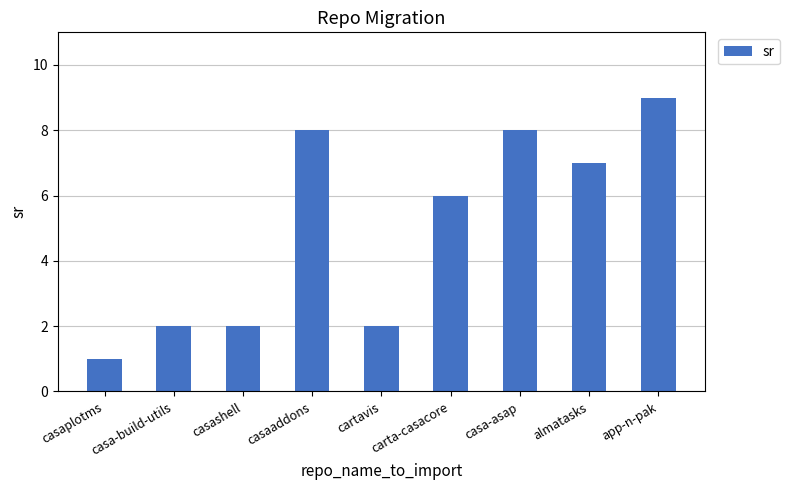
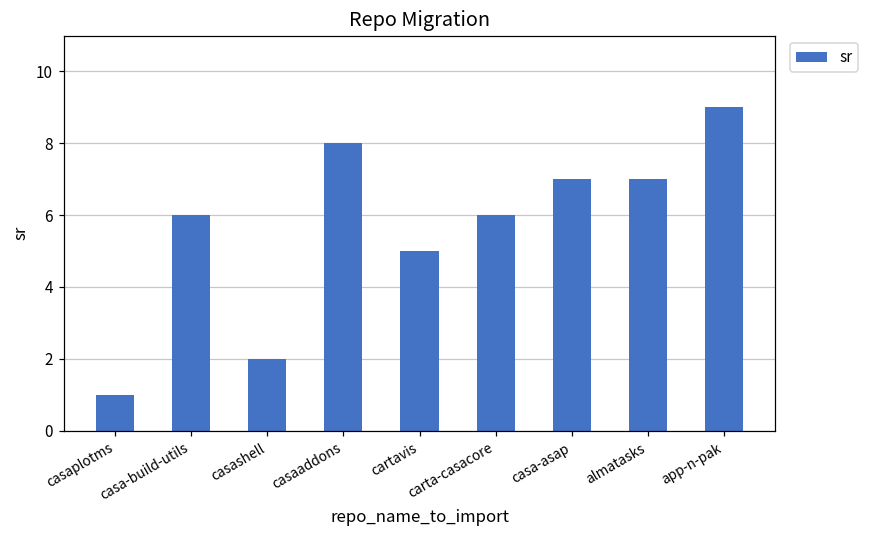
casa-build-utils: 2 -> 6
cartavis: 2 -> 5
casa-asap: 8 -> 7
